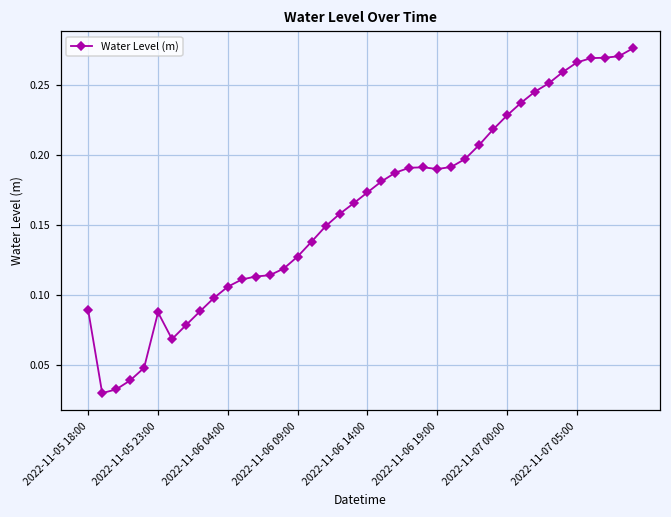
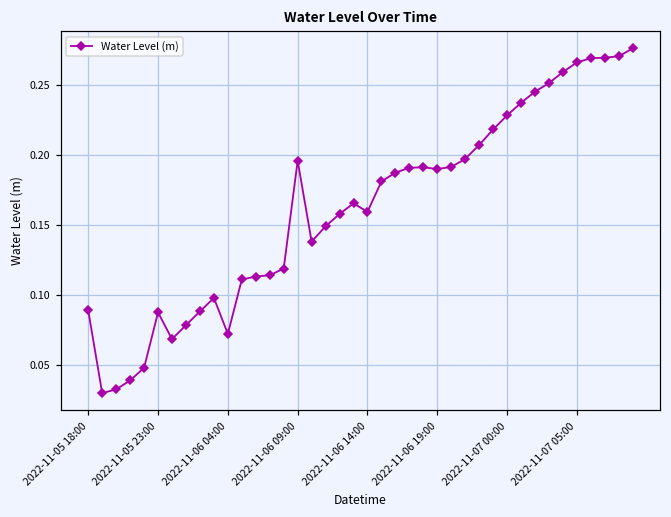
2022-11-06 04:00: 0.106 -> 0.072
2022-11-06 09:00: 0.128 -> 0.196
2022-11-06 14:00: 0.173 -> 0.160
